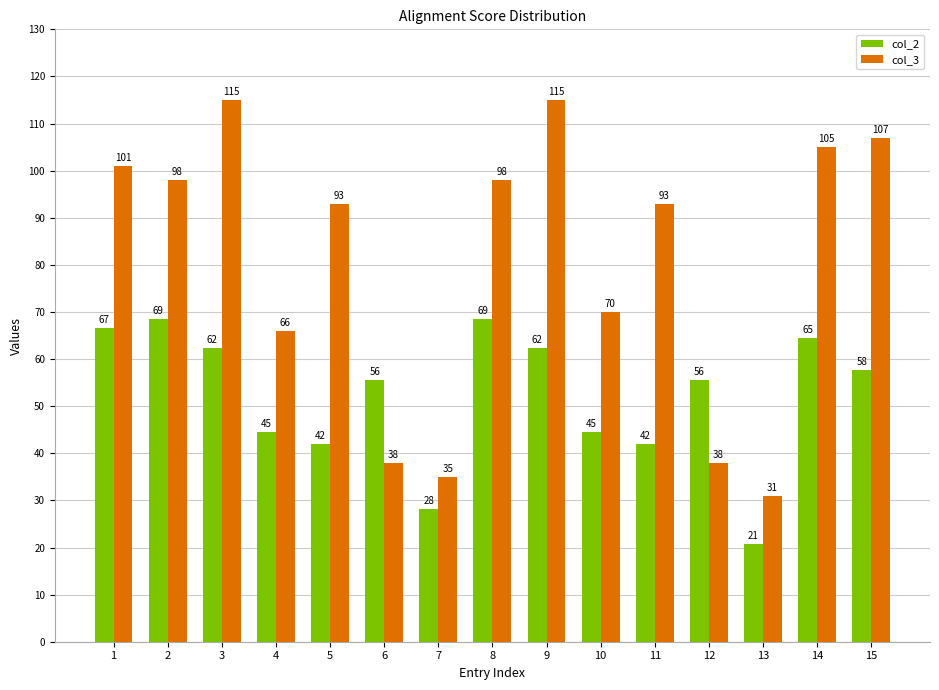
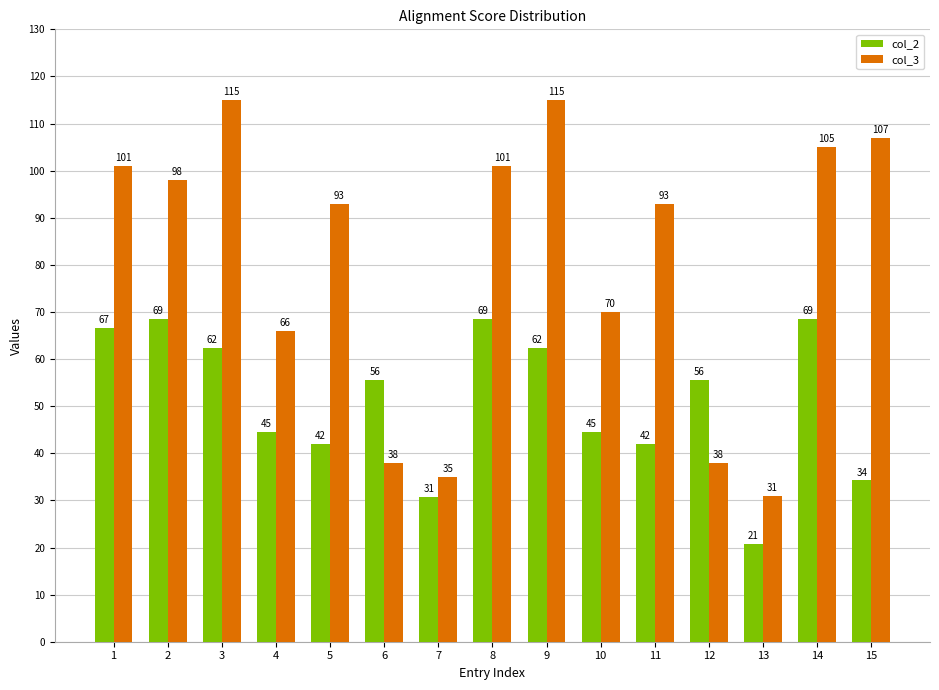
col_2, 7: 28 -> 31
col_3, 8: 98 -> 101
col_2, 14: 65 -> 69
col_2, 15: 58 -> 34
